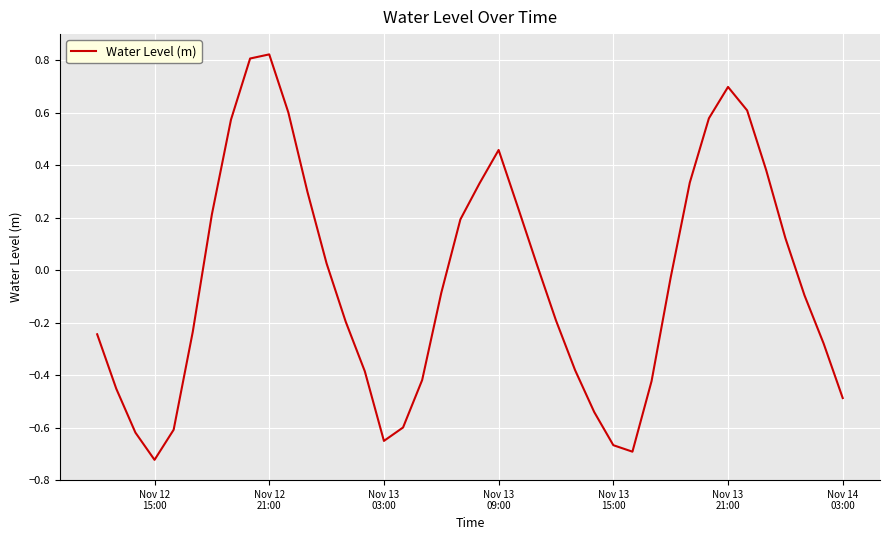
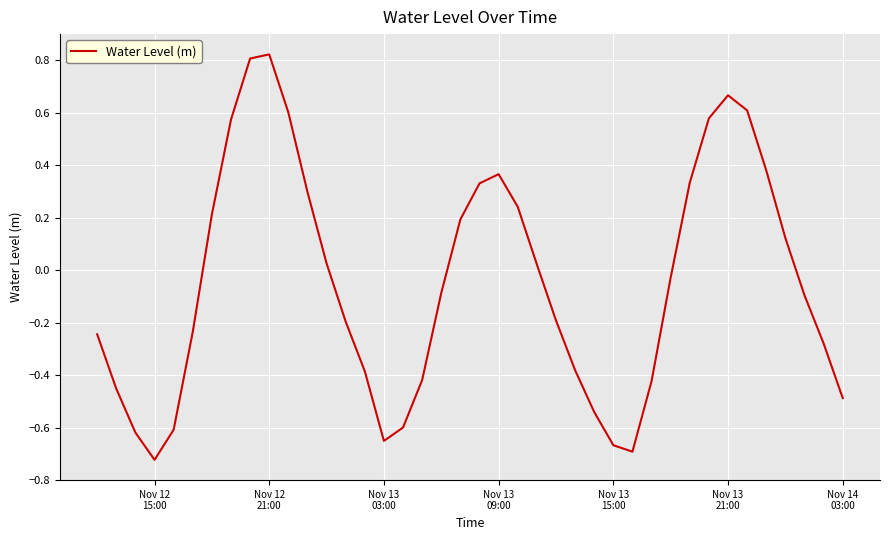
Nov 13 09:00: 0.46 -> 0.37
Nov 13 21:00: 0.70 -> 0.67
